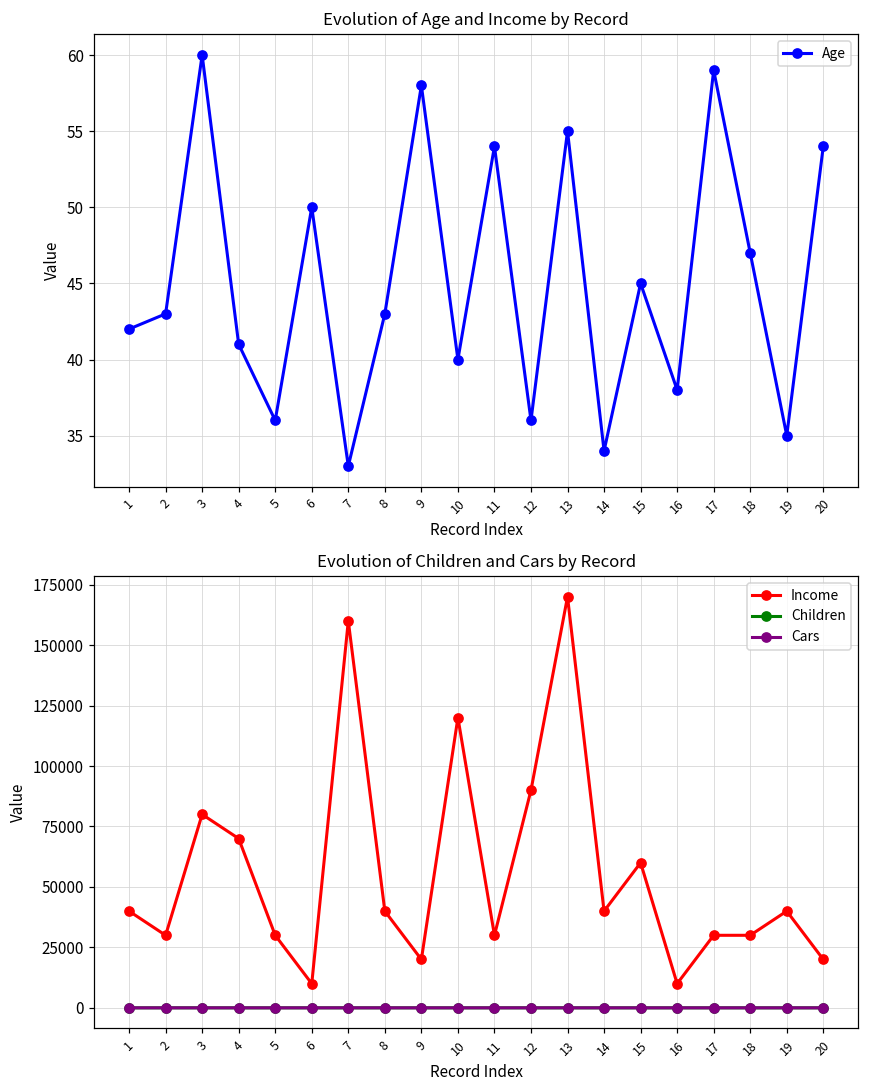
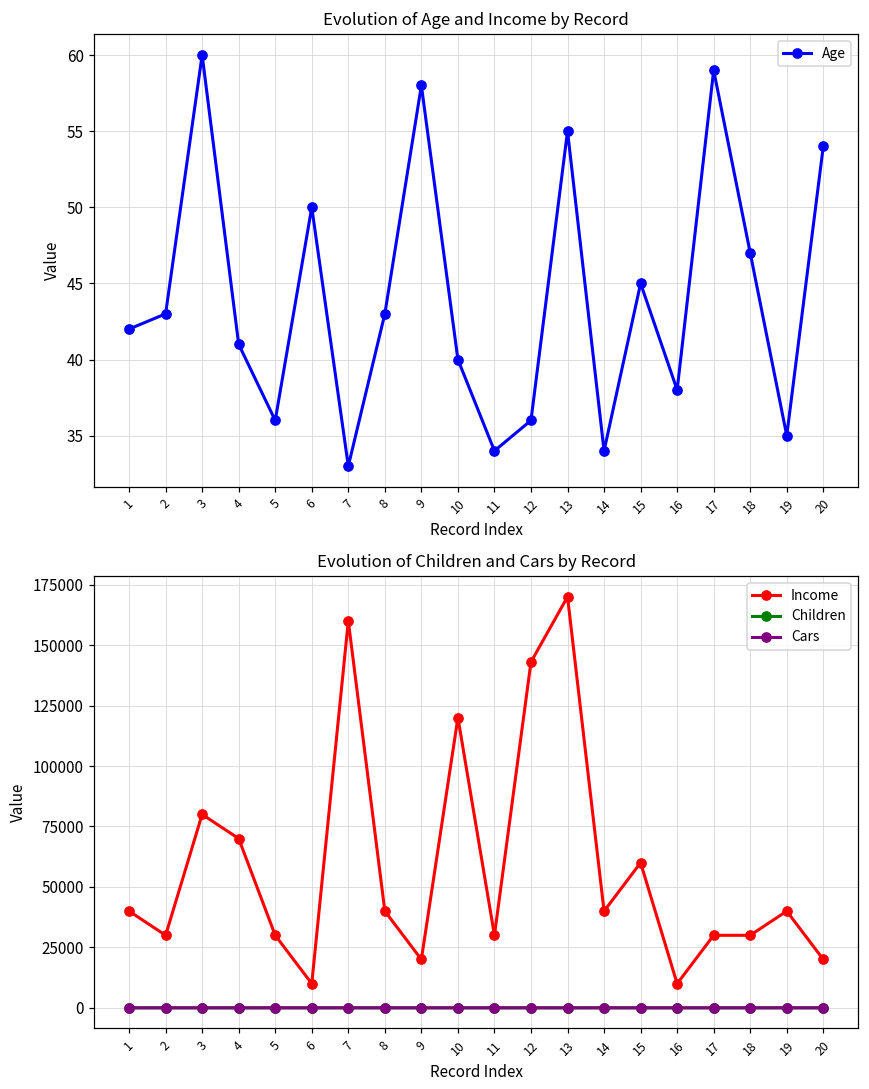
Evolution of Age and Income by Record, 11: 54 -> 34
Evolution of Children and Cars by Record, Income, 12: 90000 -> 143000
